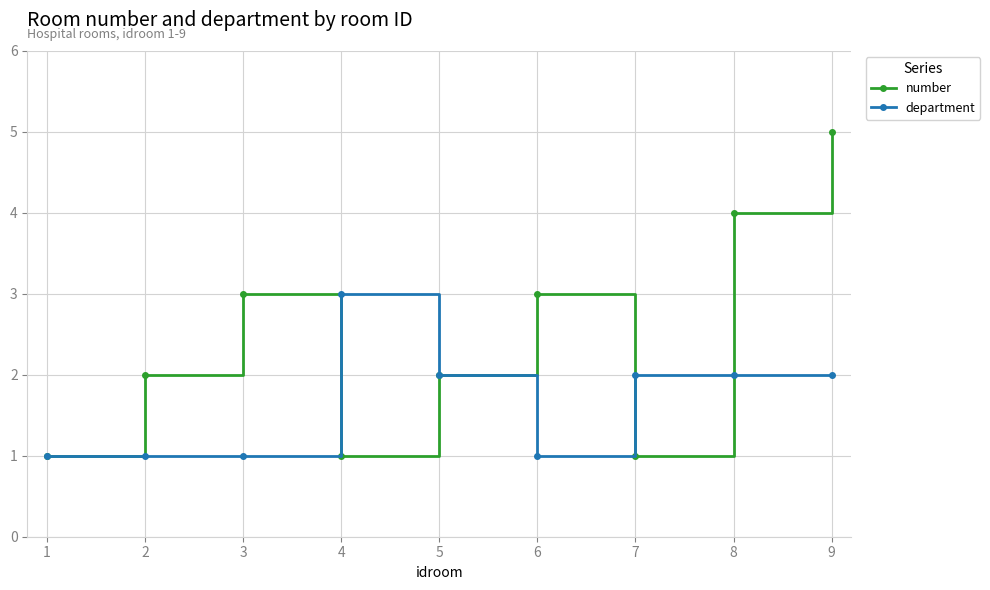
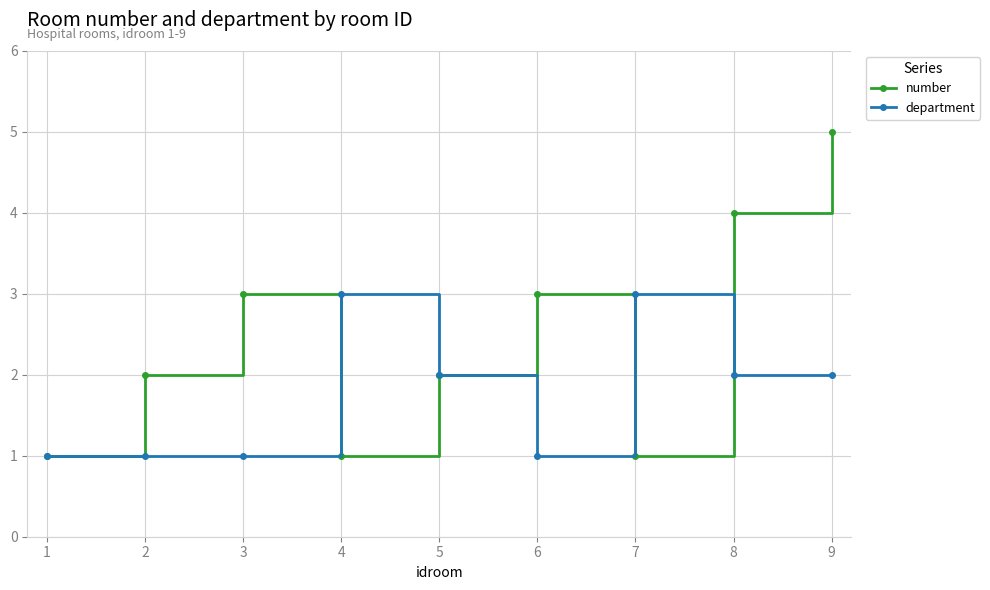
department, 7: 2 -> 3
